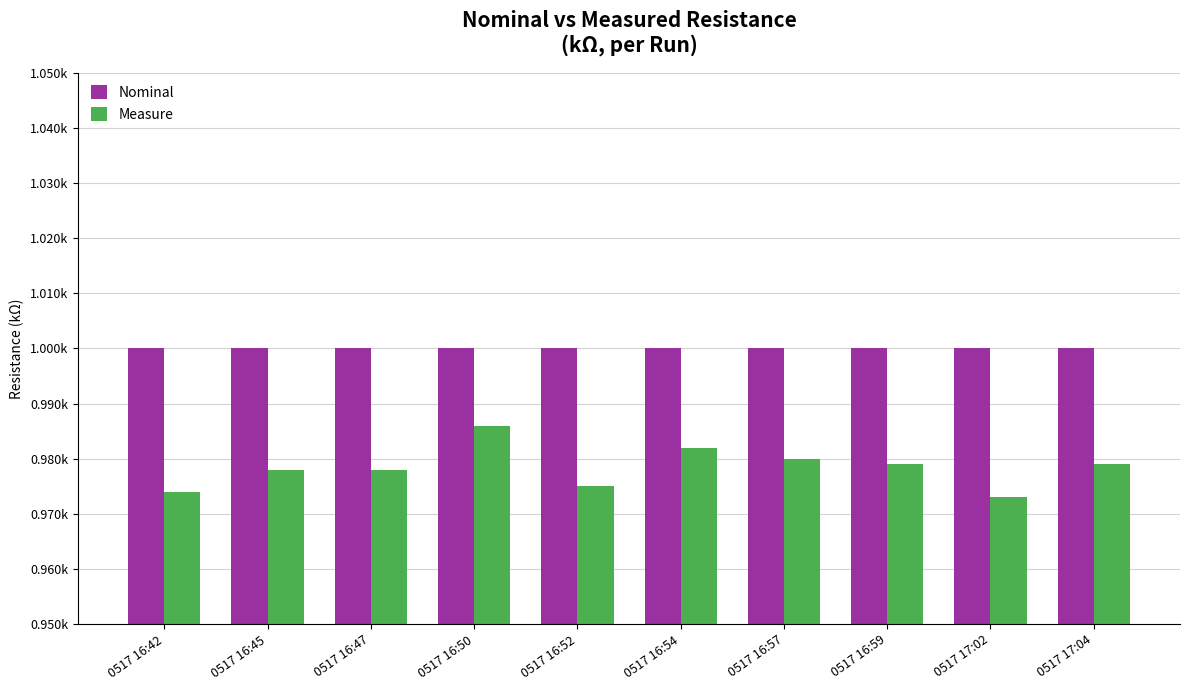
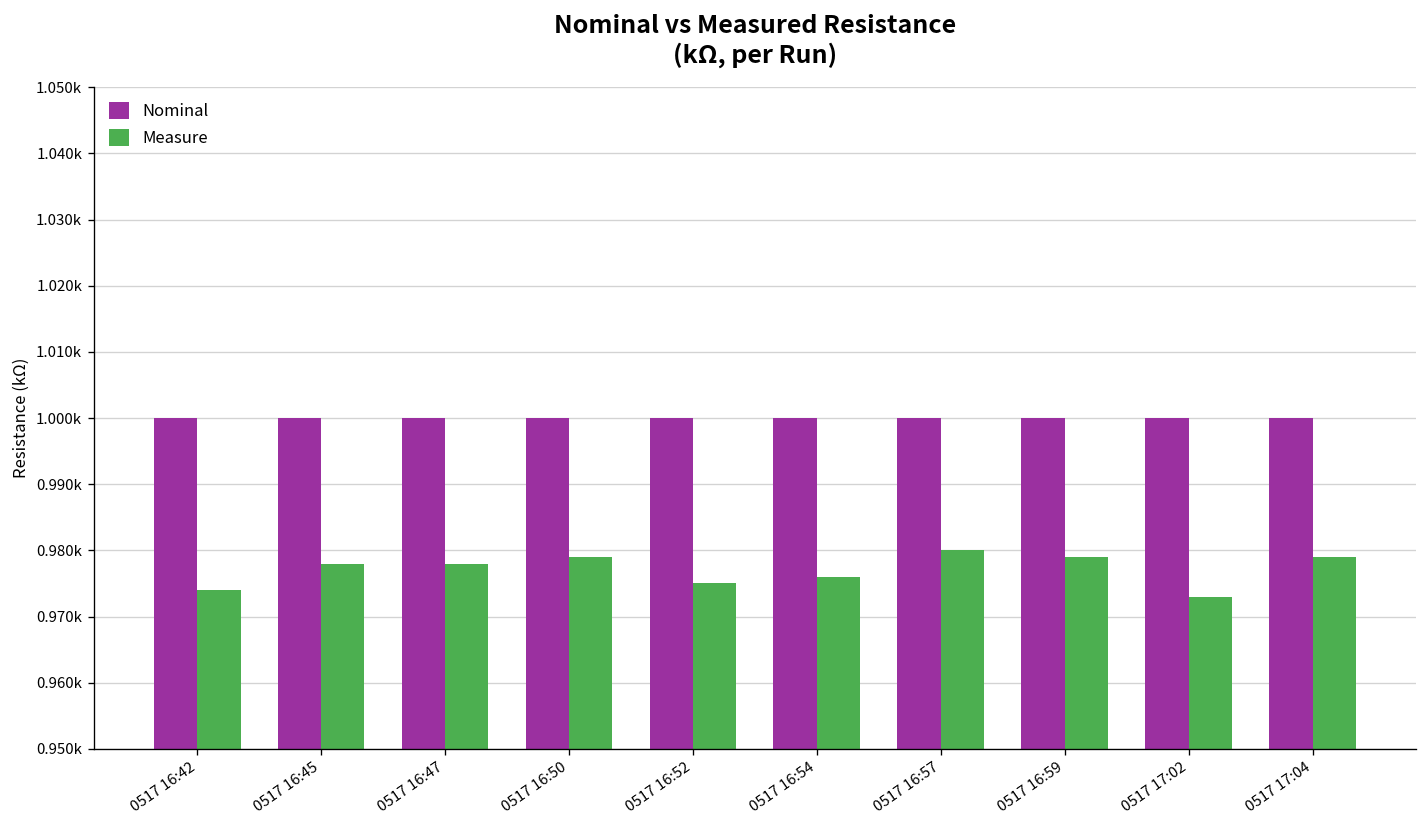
Measure, 0517 16:50: 986 -> 979
Measure, 0517 16:54: 982 -> 976
